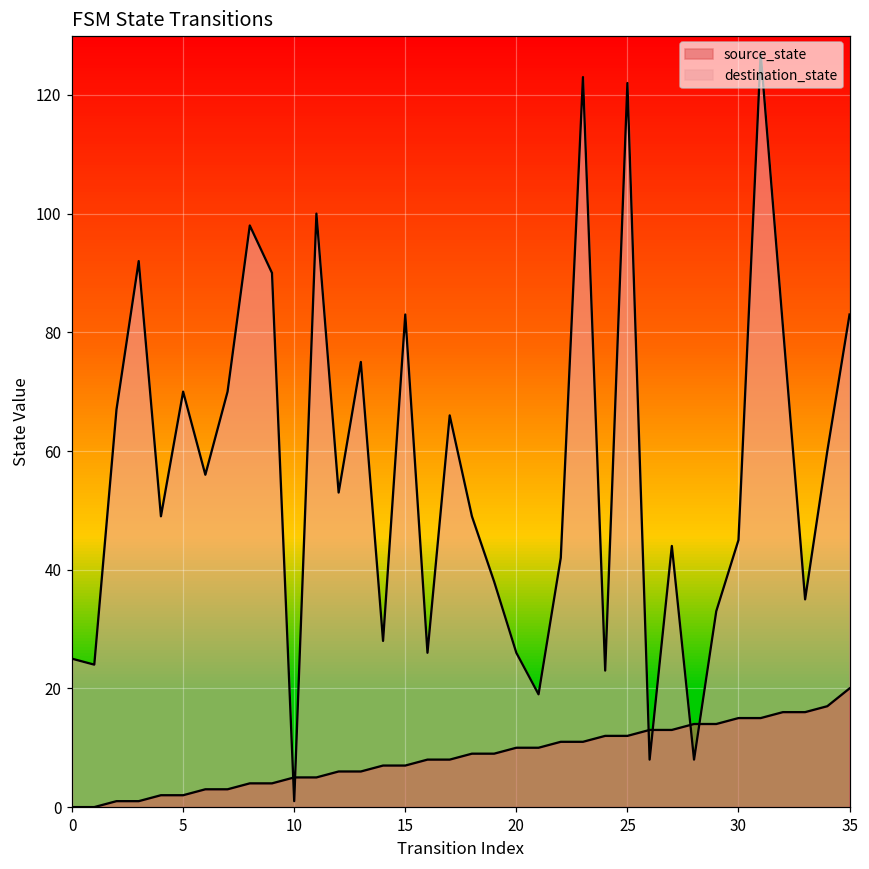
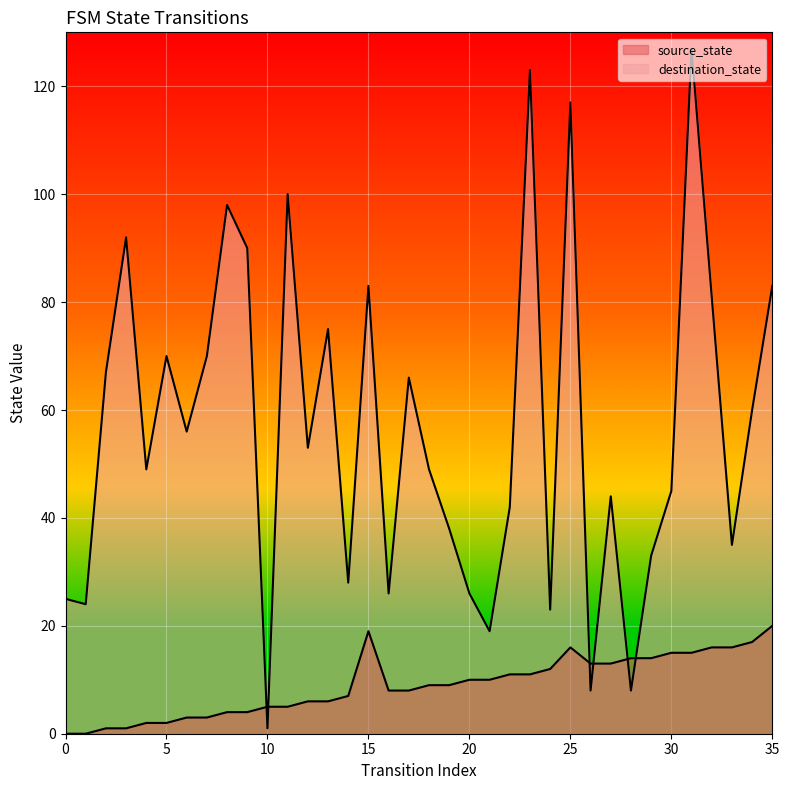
source_state, 15: 7 -> 19
source_state, 25: 12 -> 16
destination_state, 25: 122 -> 117
